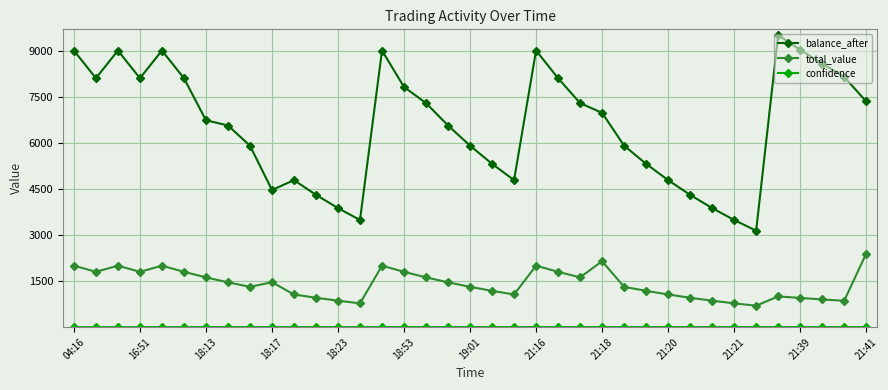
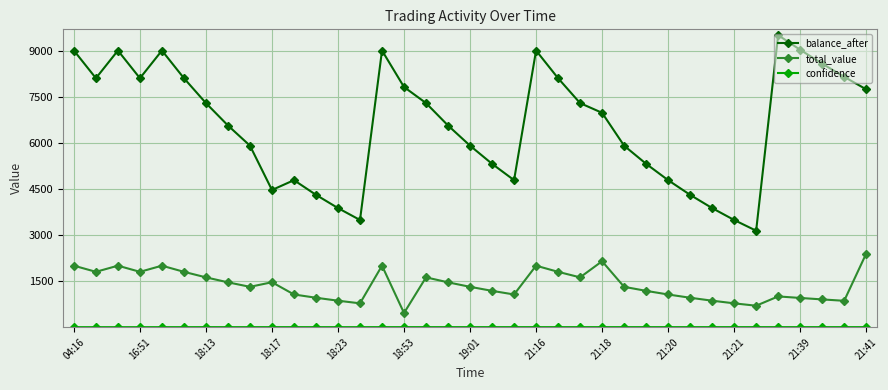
balance_after, 18:13: 6700 -> 7300
total_value, 18:53: 1800 -> 500
balance_after, 21:41: 7300 -> 7700
